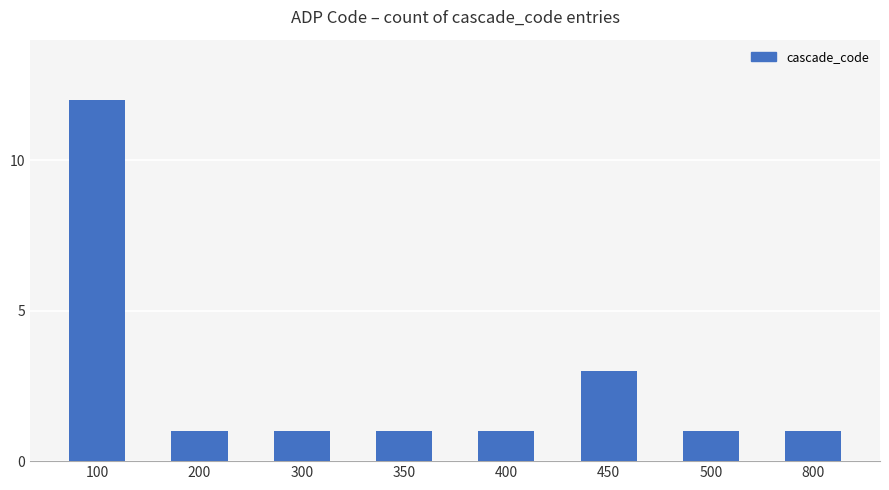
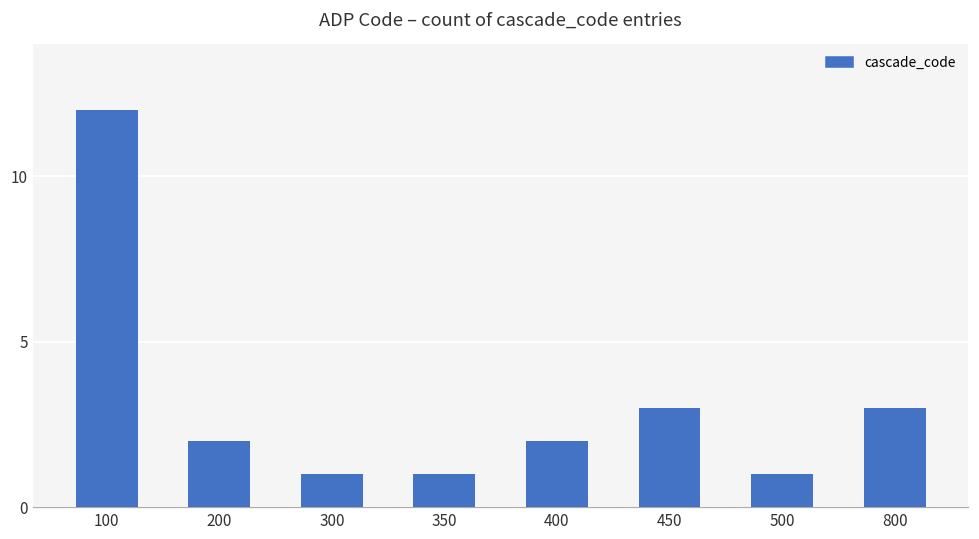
200: 1 -> 2
400: 1 -> 2
800: 1 -> 3
